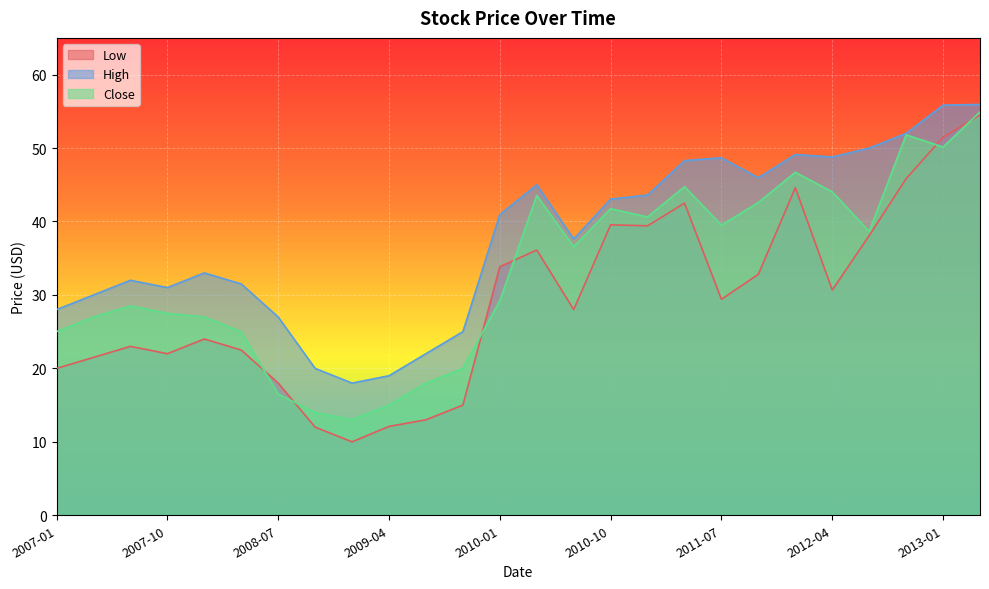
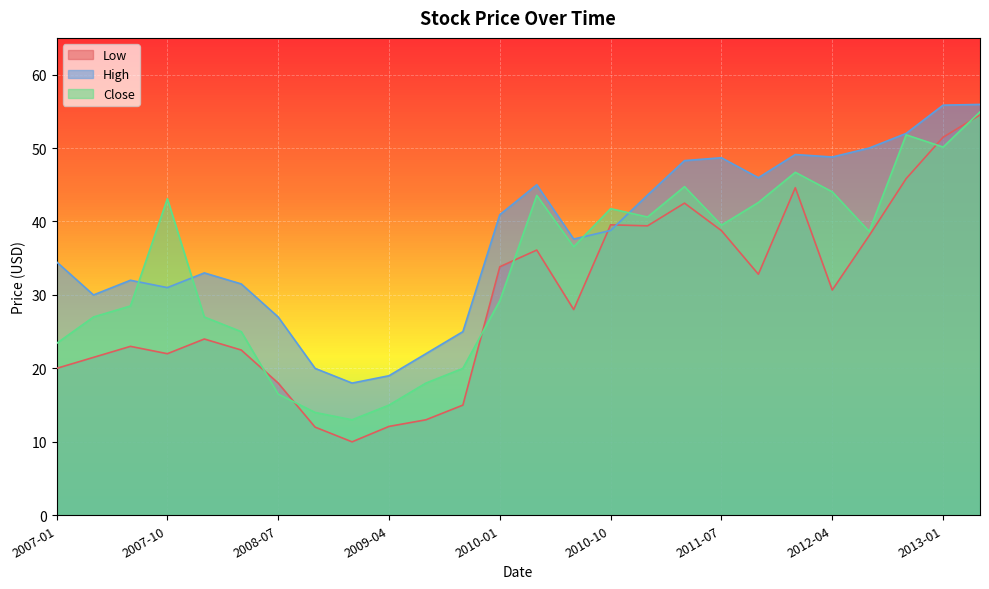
High, 2007-01: 28 -> 35
Close, 2007-01: 25 -> 23
Close, 2007-10: 28 -> 43
High, 2010-10: 43 -> 39
Low, 2011-07: 29 -> 39
